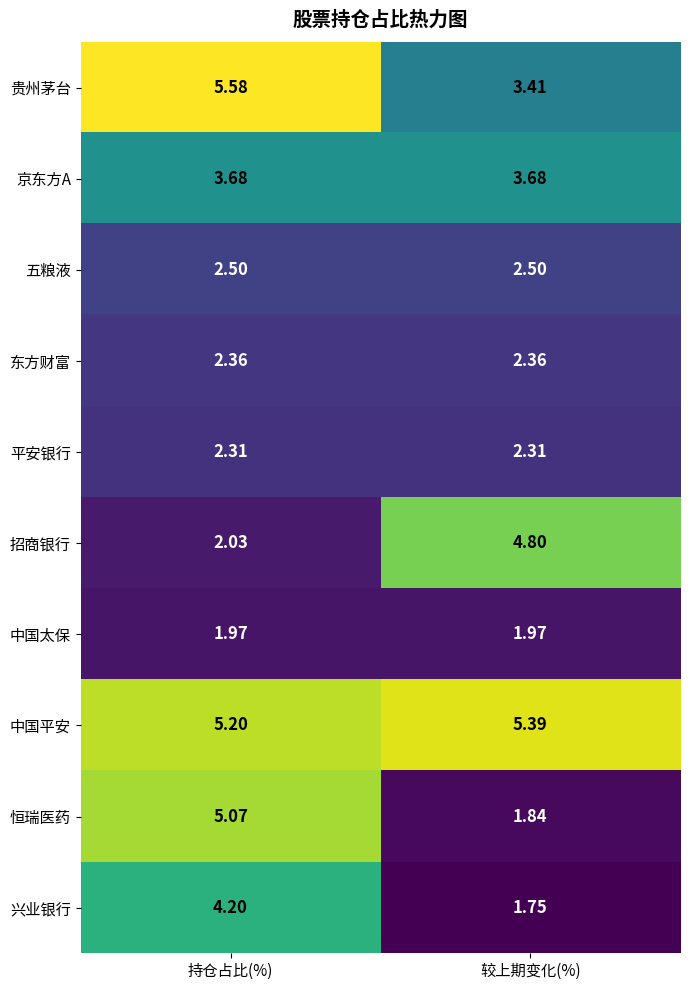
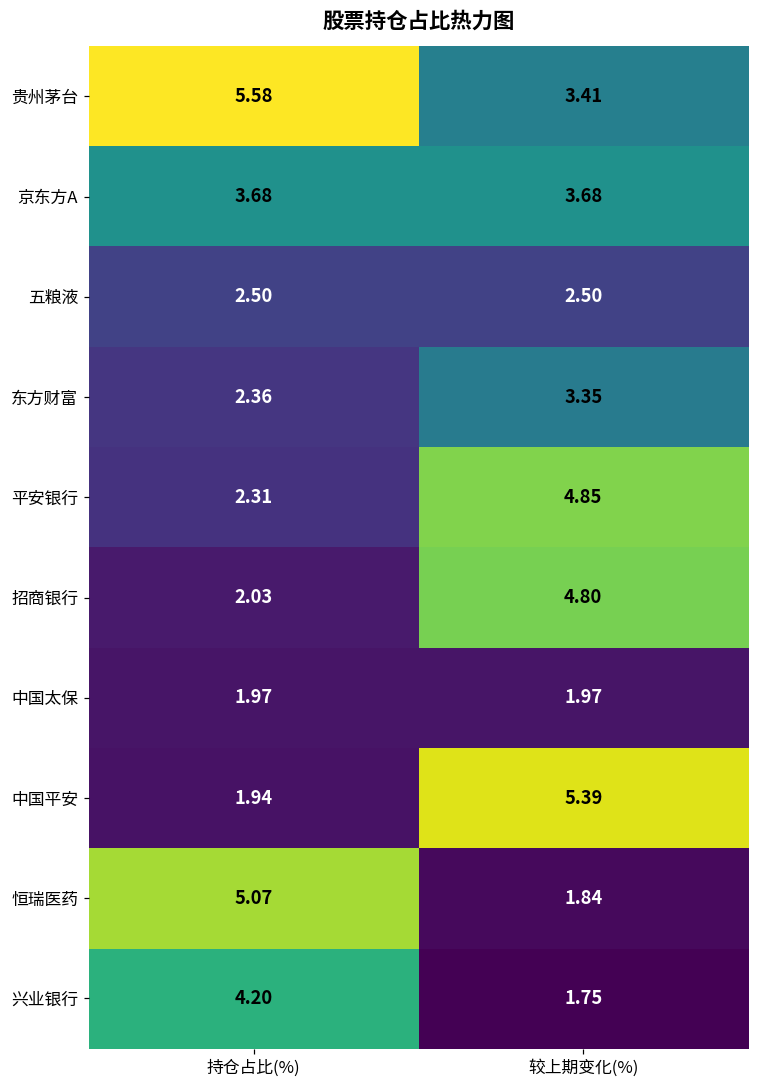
东方财富, 较上期变化(%): 2.36 -> 3.35
平安银行, 较上期变化(%): 2.31 -> 4.85
中国平安, 持仓占比(%): 5.20 -> 1.94
